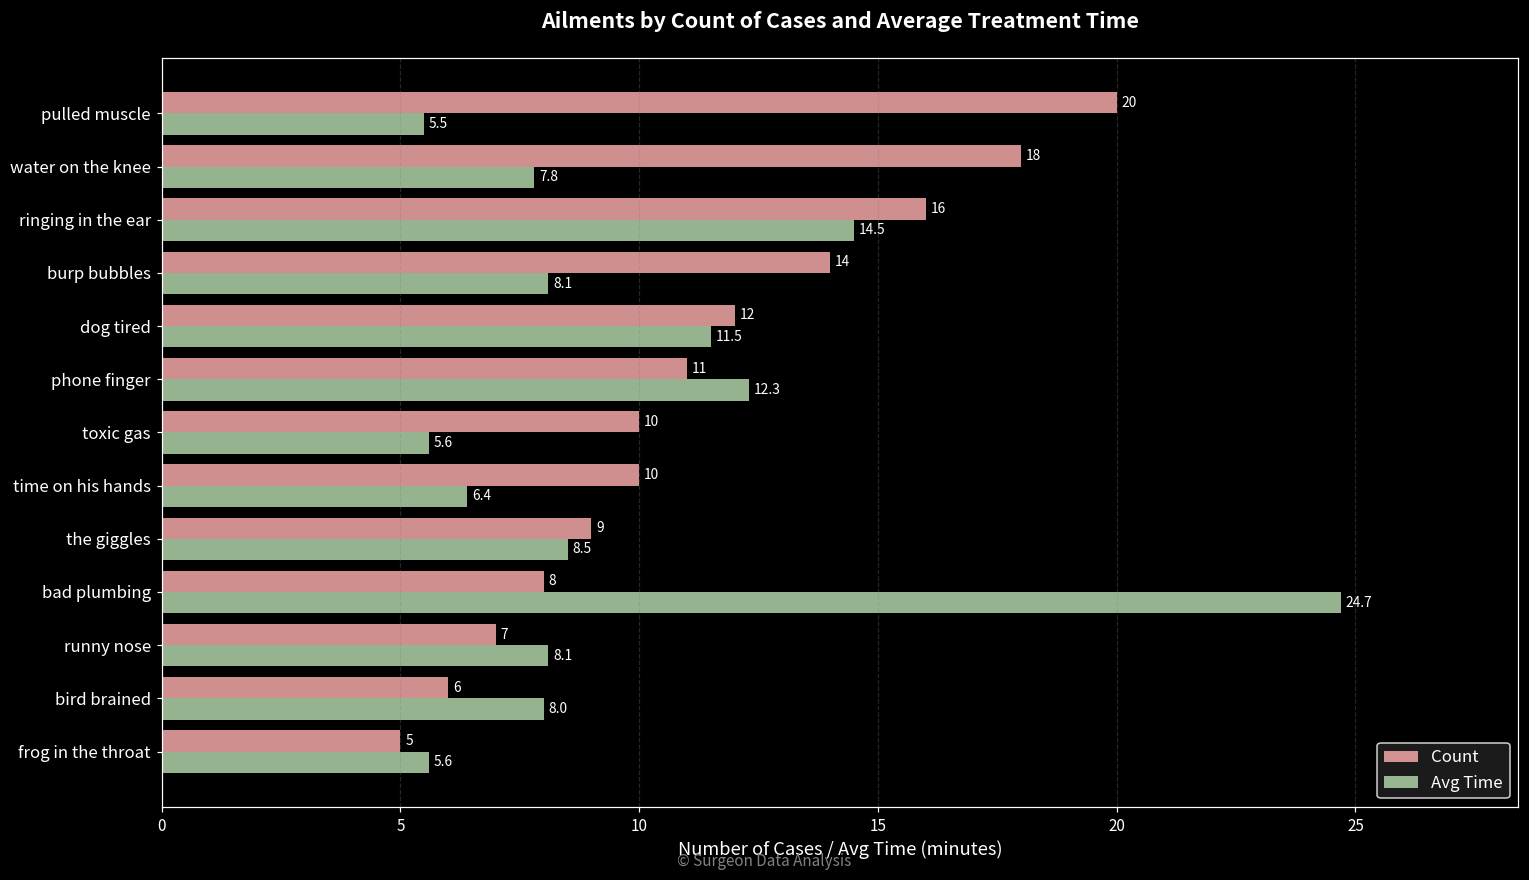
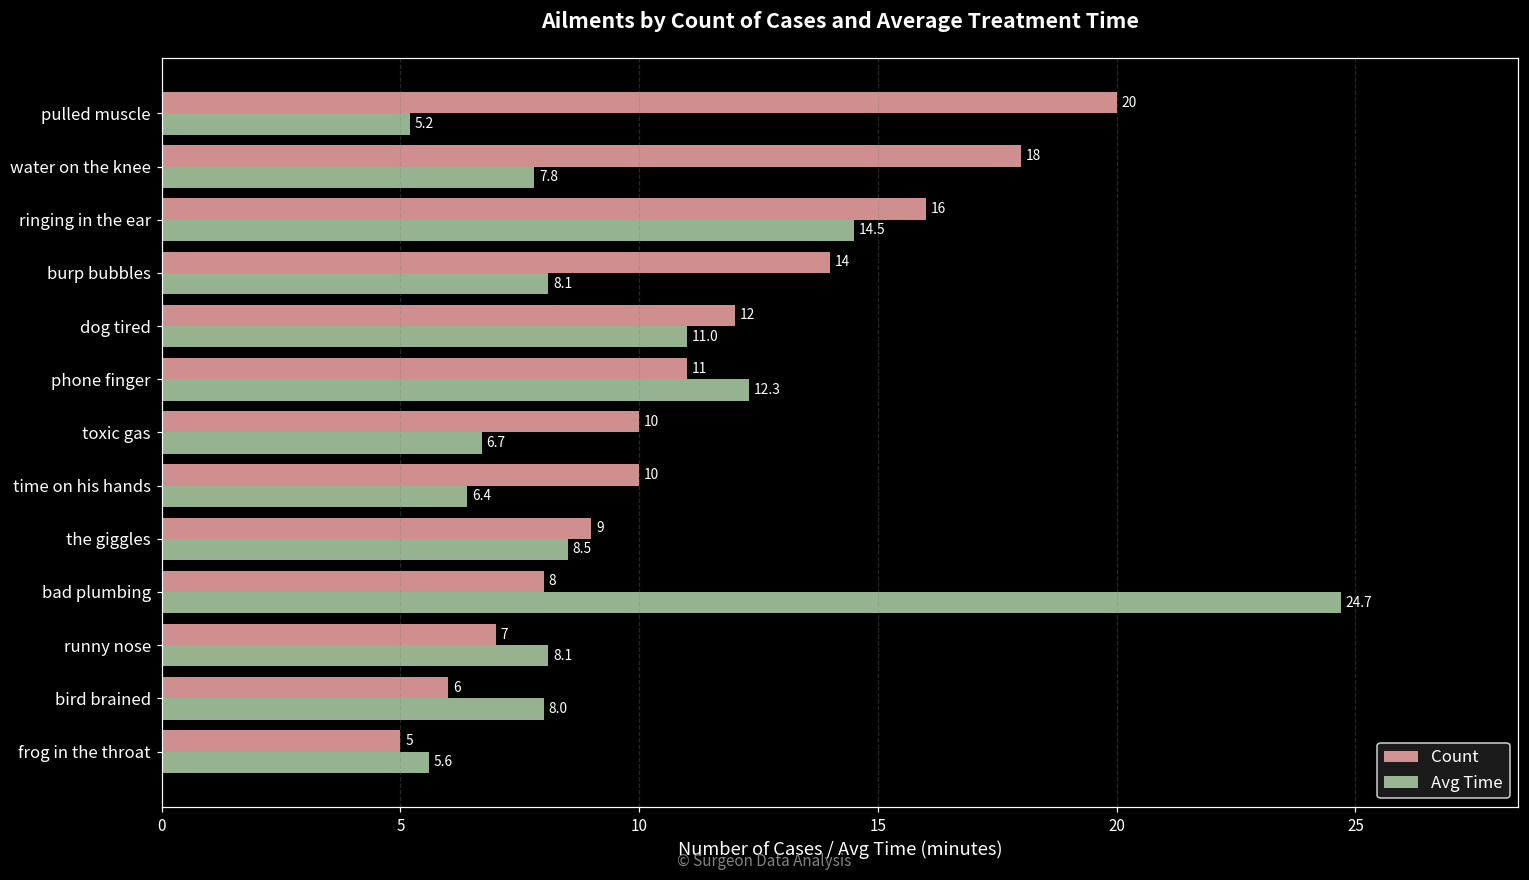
Avg Time, pulled muscle: 5.5 -> 5.2
Avg Time, dog tired: 11.5 -> 11.0
Avg Time, toxic gas: 5.6 -> 6.7
